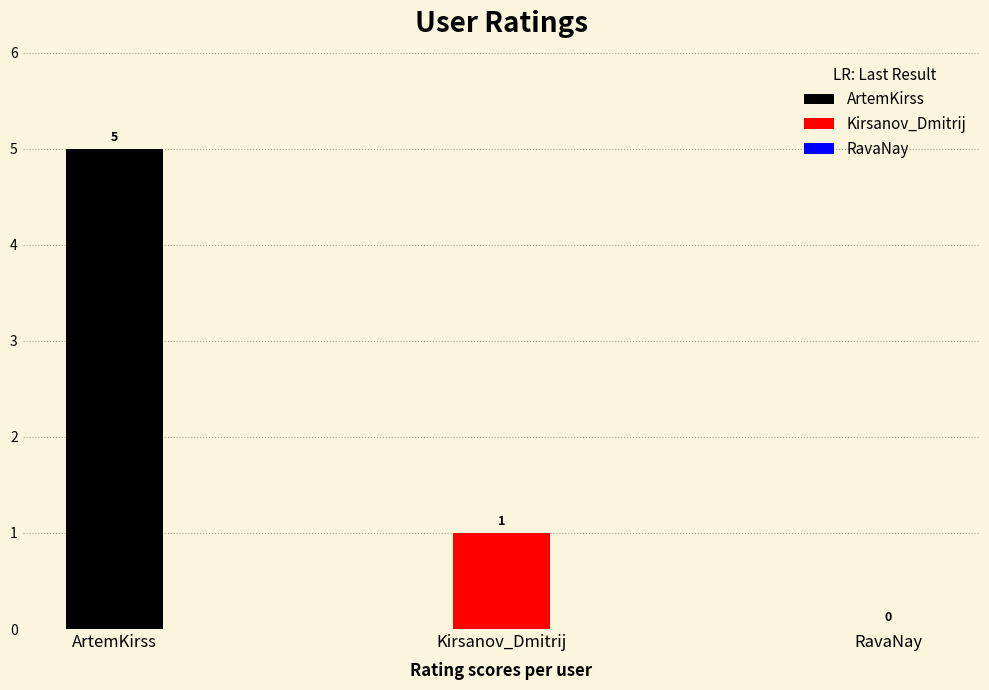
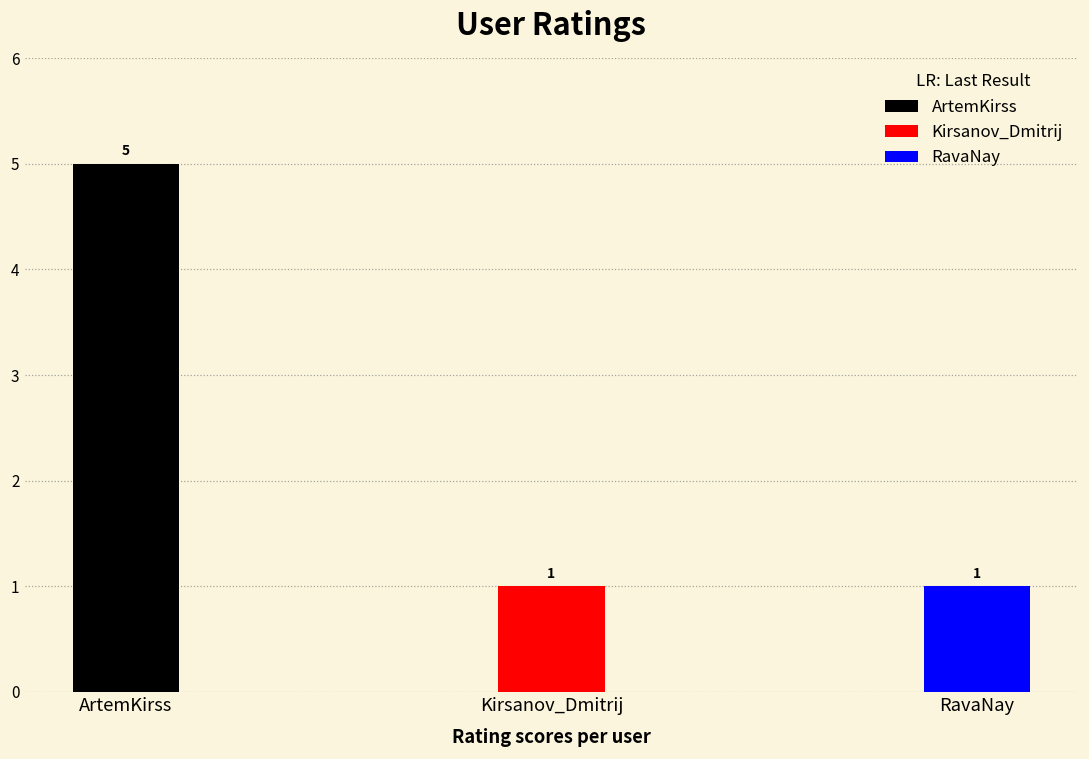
RavaNay: 0 -> 1
